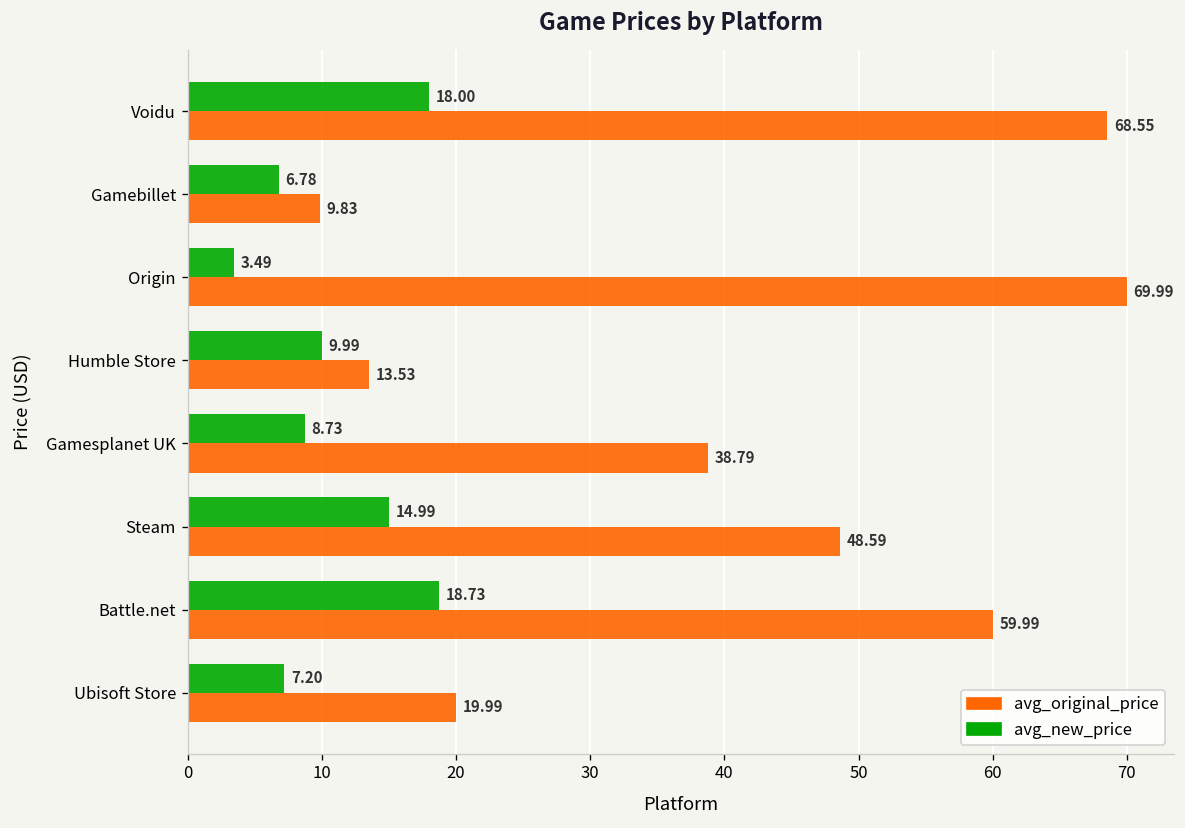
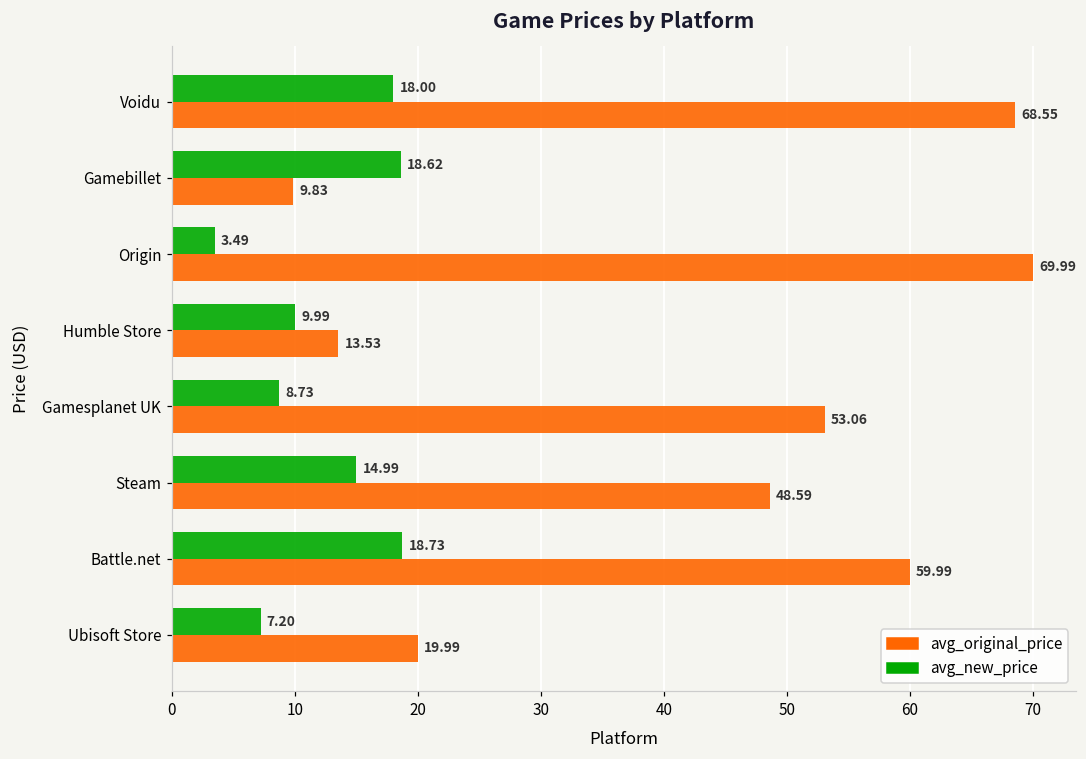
avg_new_price, Gamebillet: 6.78 -> 18.62
avg_original_price, Gamesplanet UK: 38.79 -> 53.06
